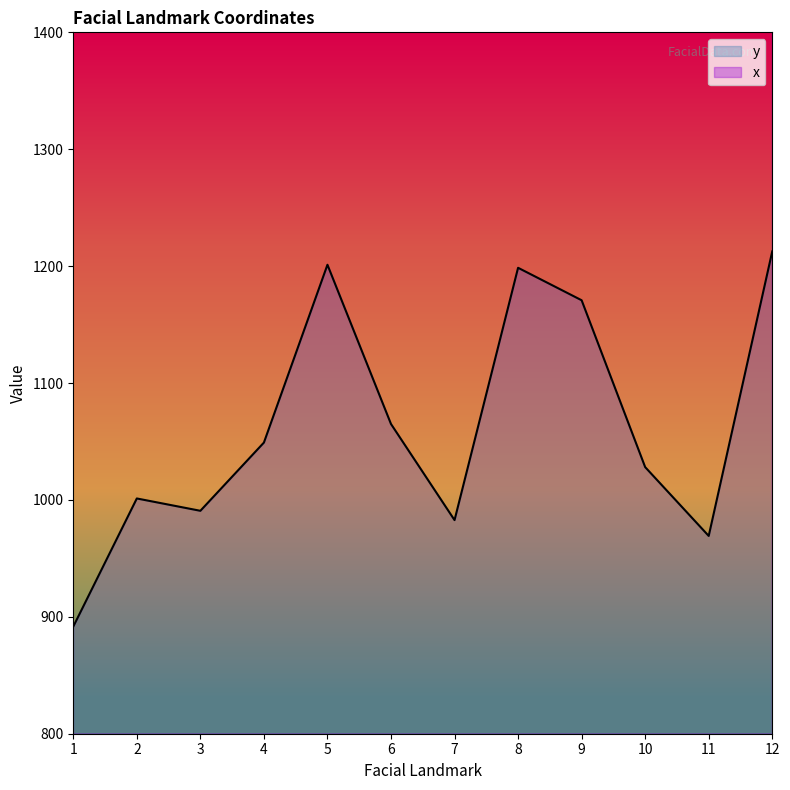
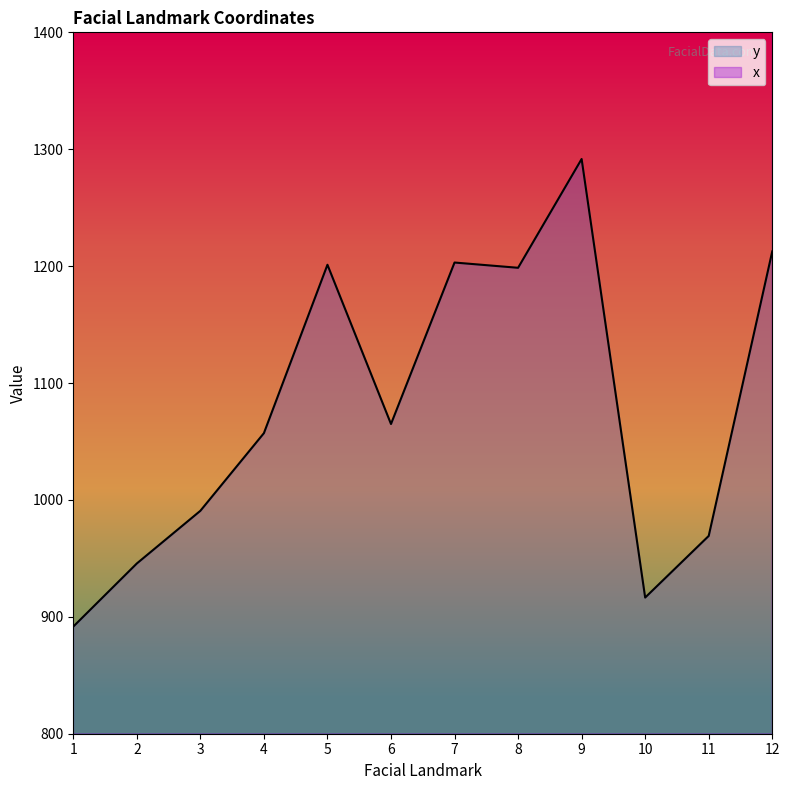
y, 2: 1001 -> 946
y, 4: 1049 -> 1057
y, 7: 983 -> 1203
y, 9: 1171 -> 1292
y, 10: 1028 -> 916
